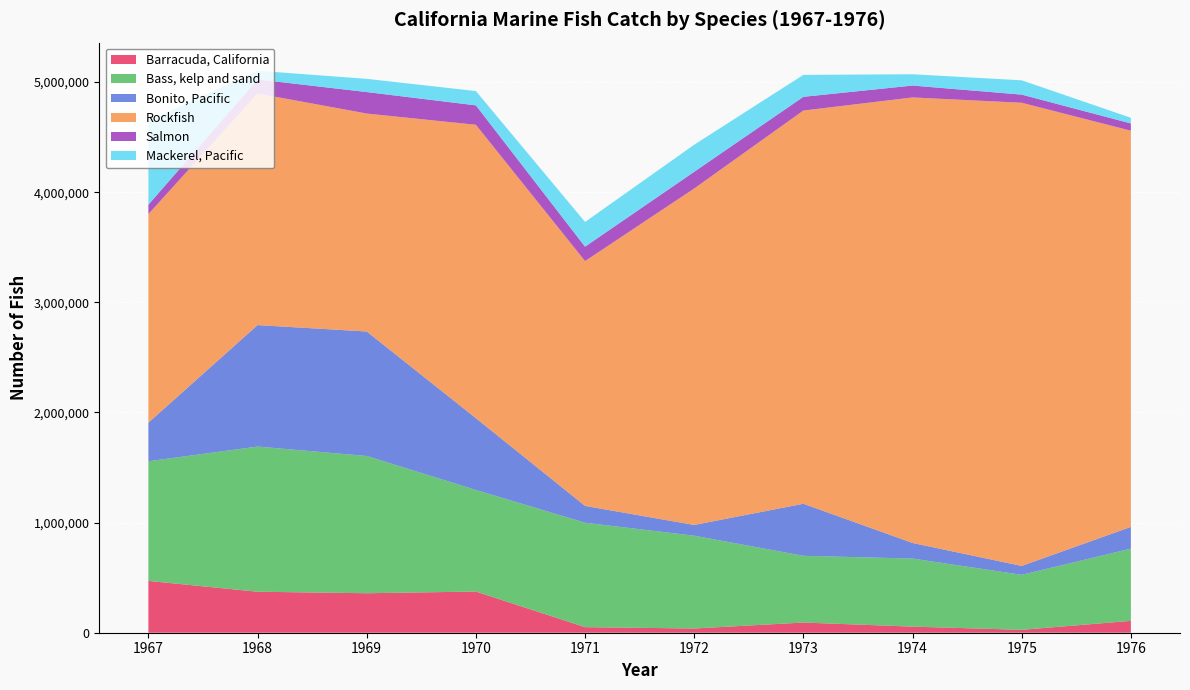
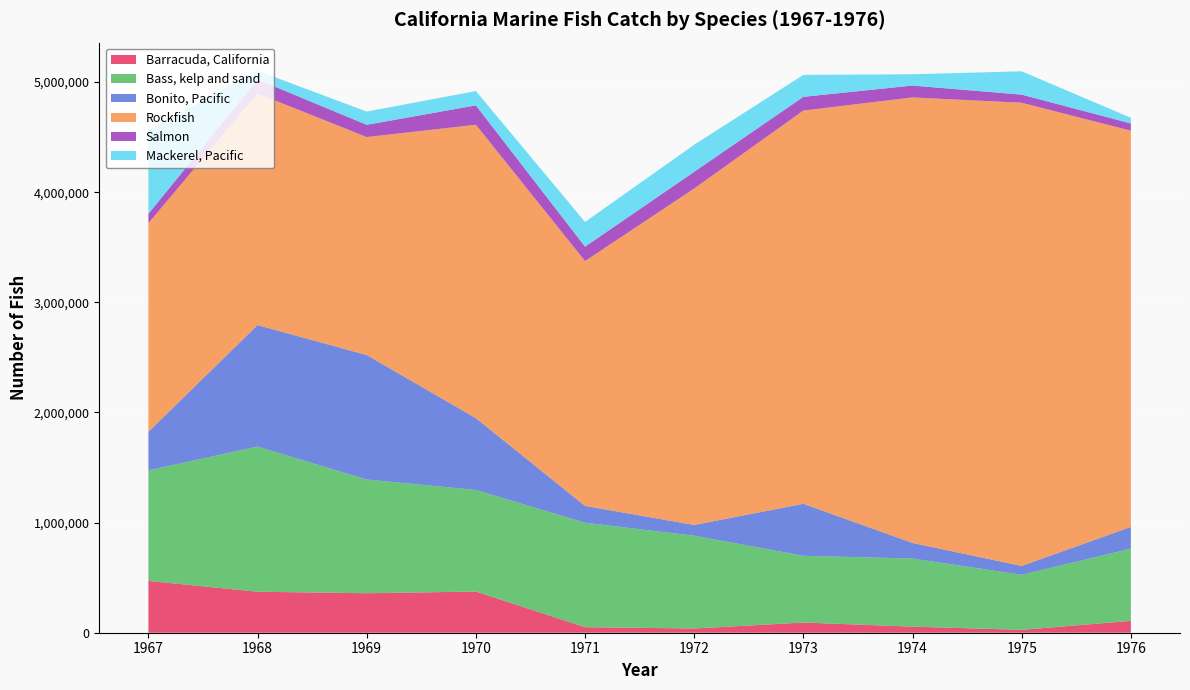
Bass, kelp and sand, 1967: 1,090,000 -> 1,000,000
Bass, kelp and sand, 1969: 1,250,000 -> 1,030,000
Salmon, 1969: 190,000 -> 110,000
Mackerel, Pacific, 1975: 130,000 -> 210,000
